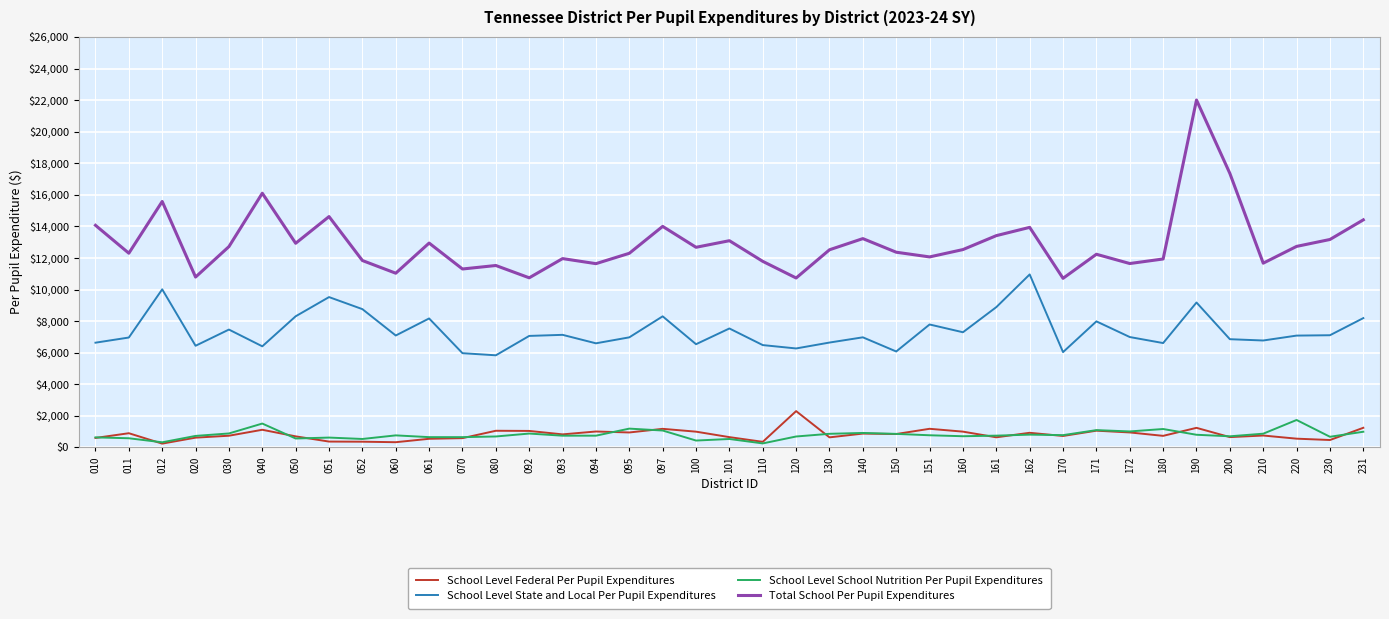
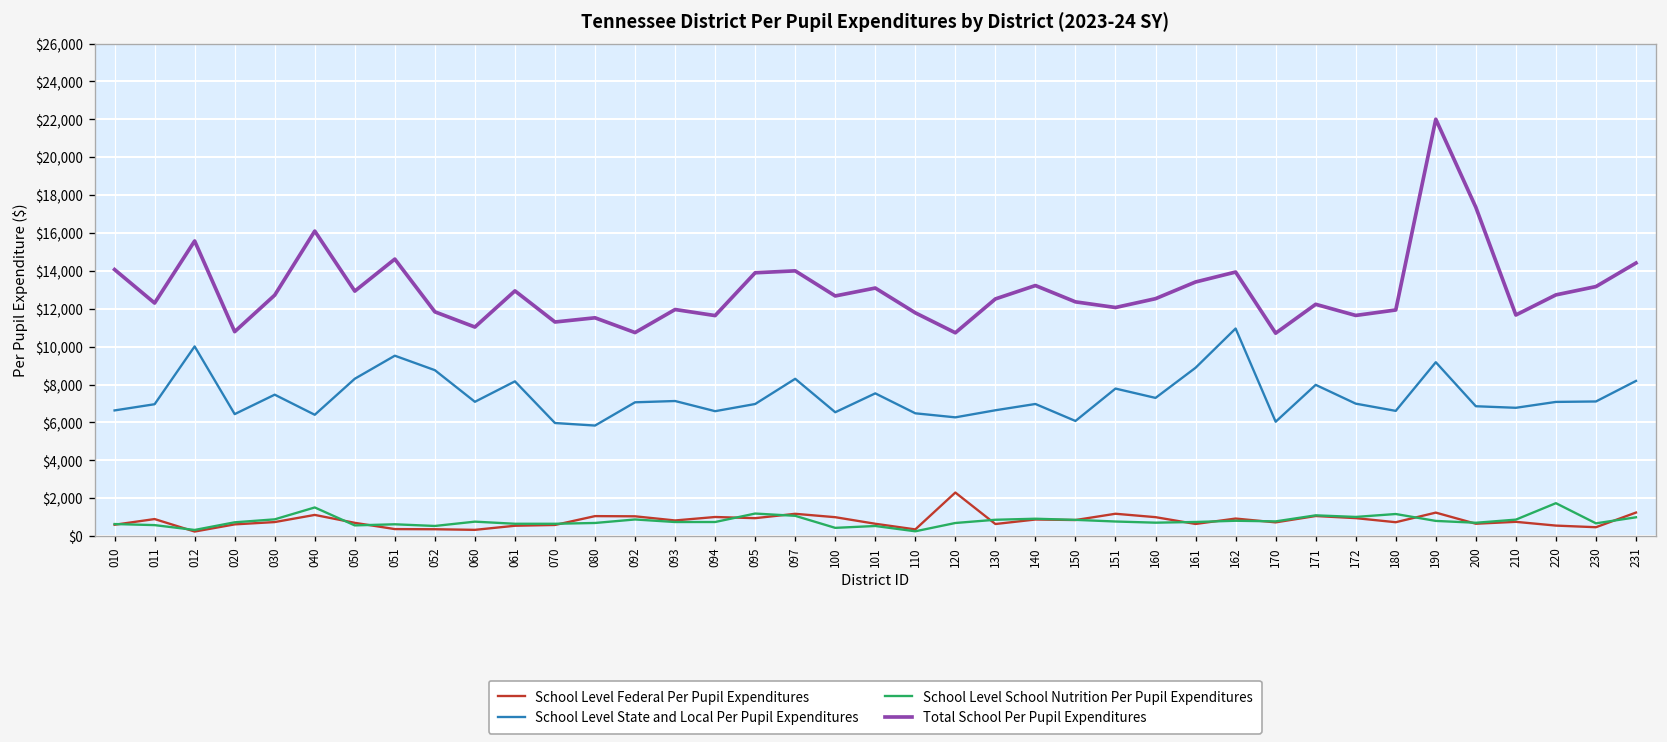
Total School Per Pupil Expenditures, 095: $12,300 -> $13,900
